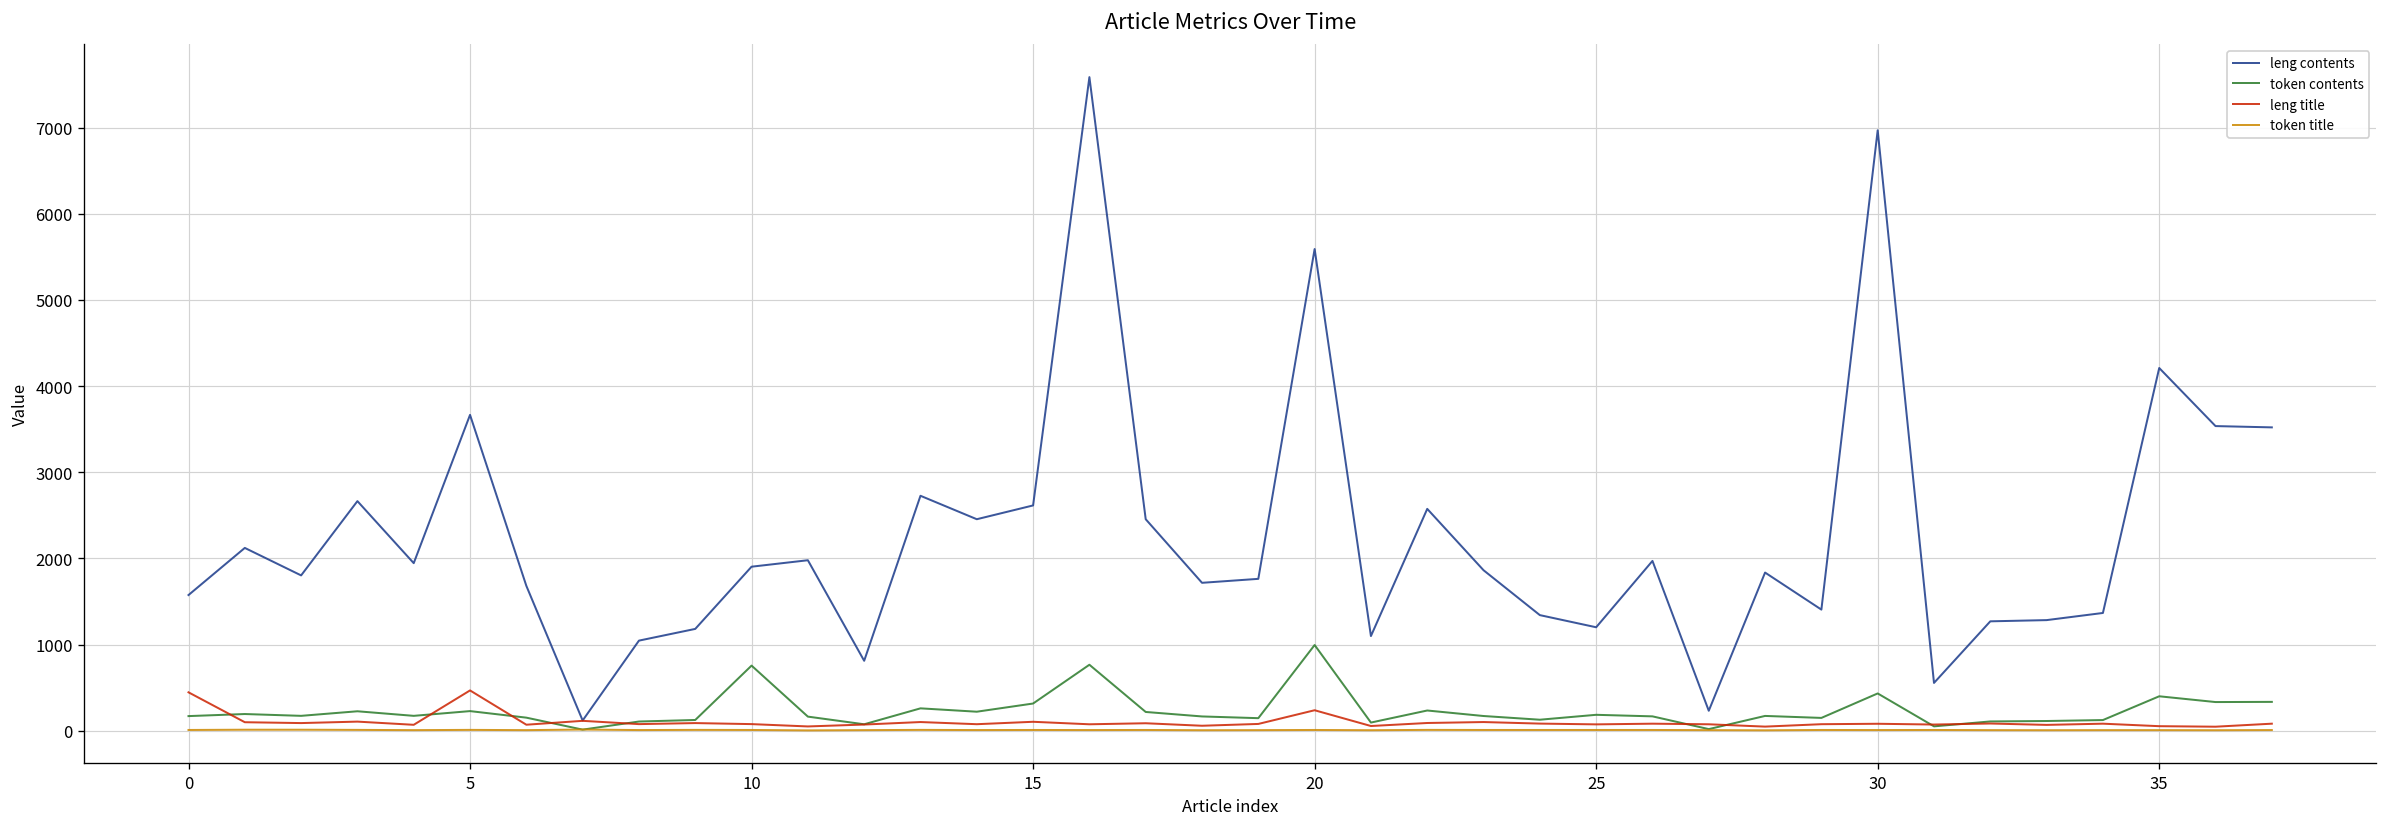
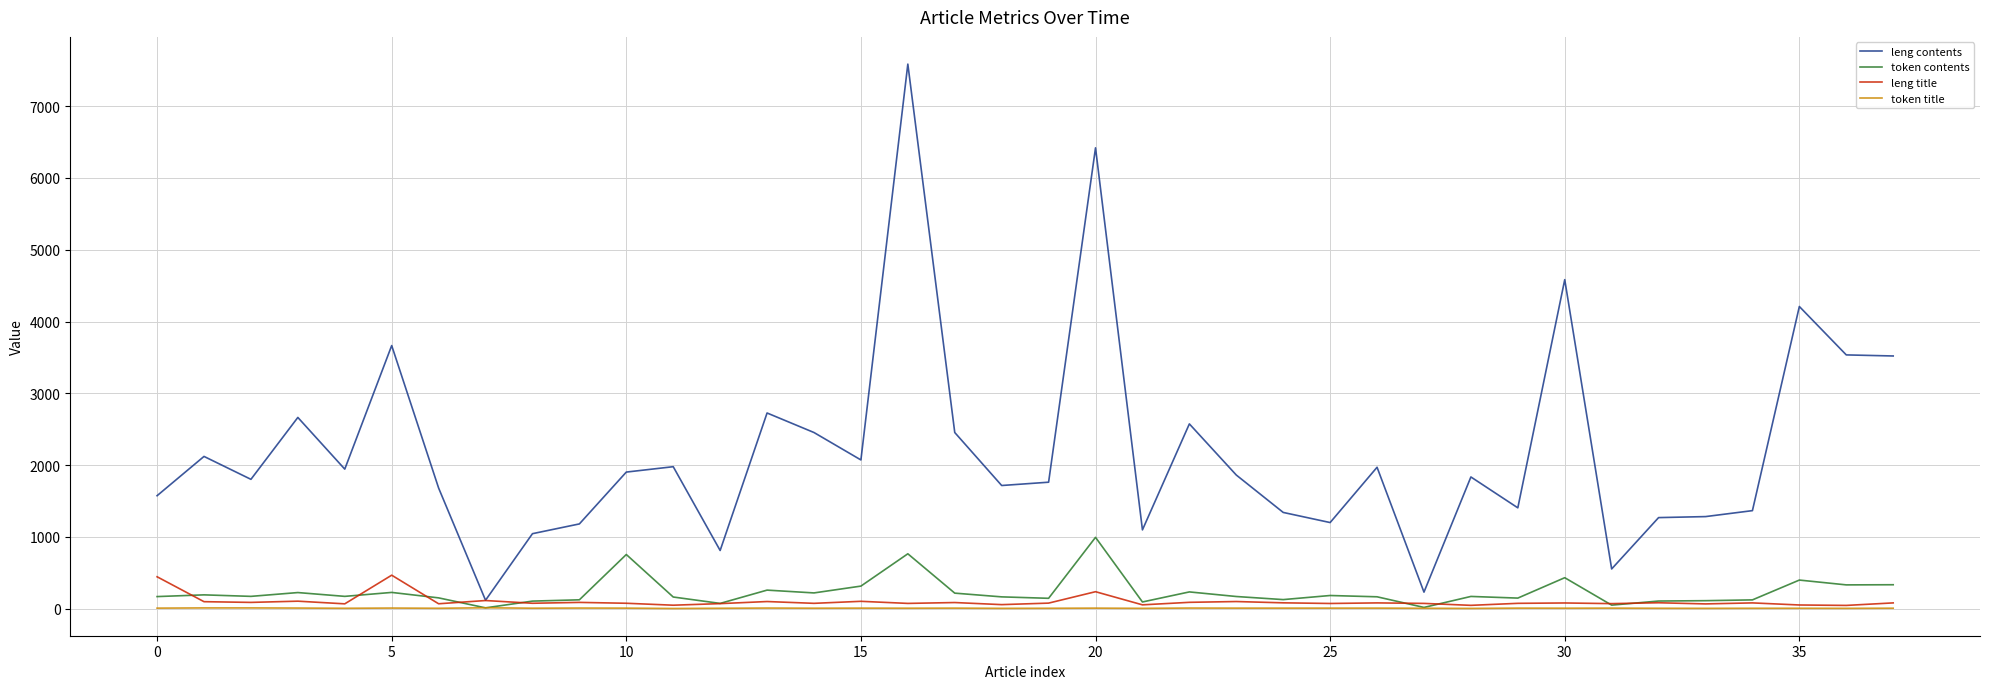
leng contents, 15: 2600 -> 2100
leng contents, 20: 5600 -> 6400
leng contents, 30: 7000 -> 4600
